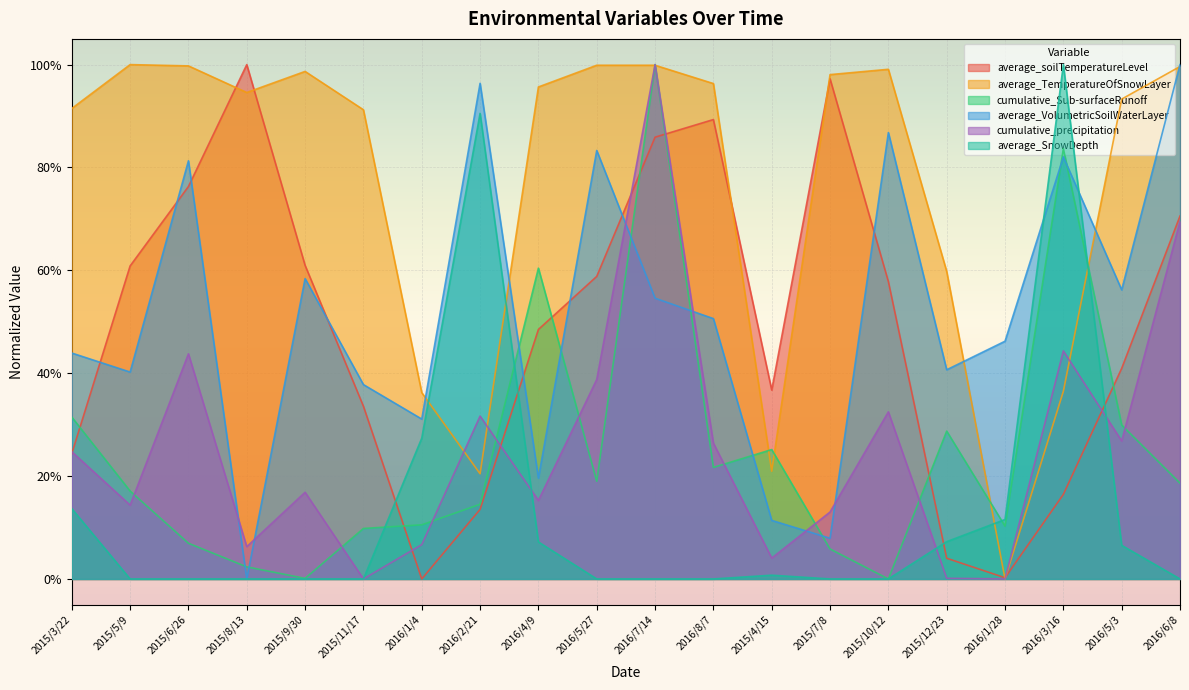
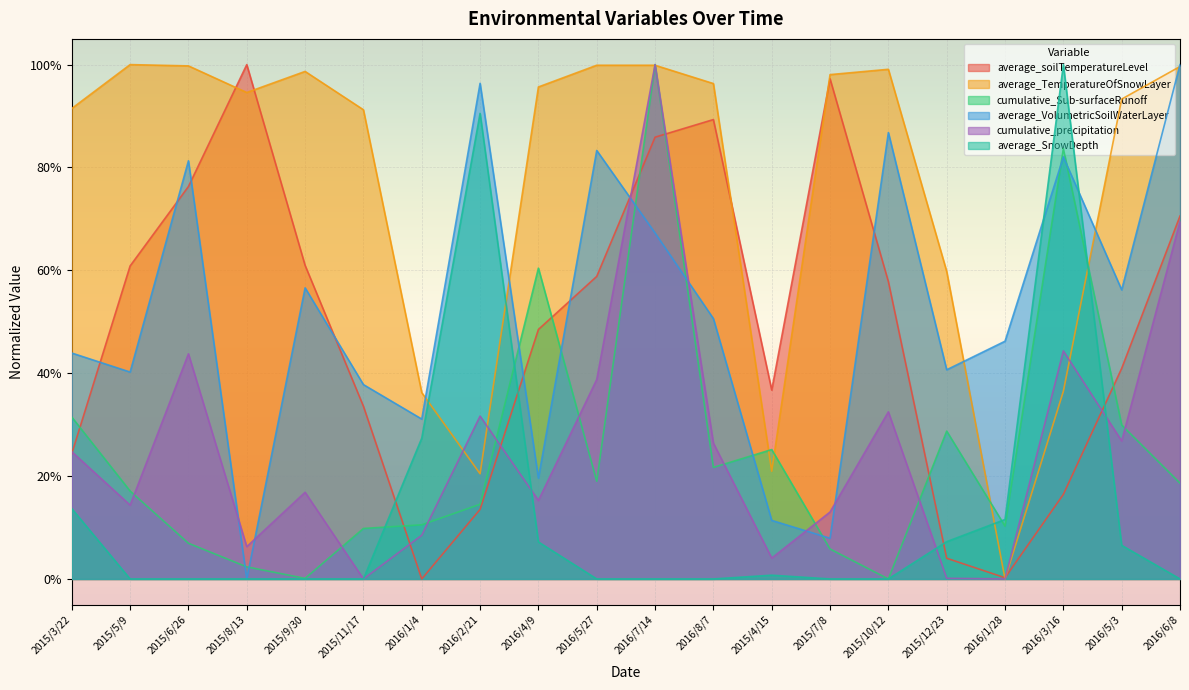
average_VolumetricSoilWaterLayer, 2015/9/30: 58% -> 57%
cumulative_precipitation, 2016/1/4: 7% -> 9%
average_VolumetricSoilWaterLayer, 2016/7/14: 55% -> 67%
